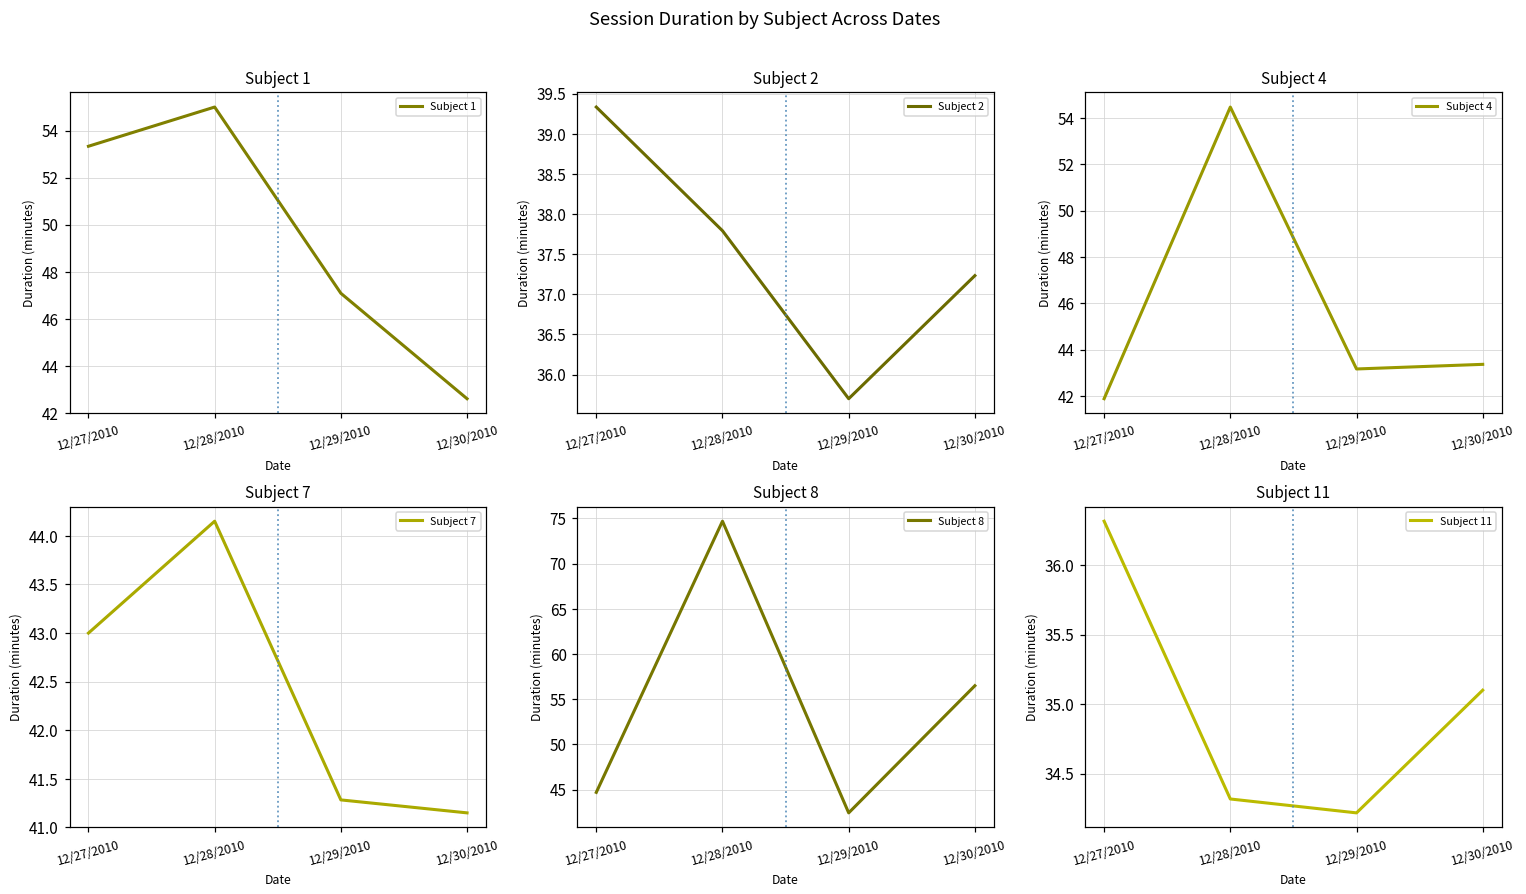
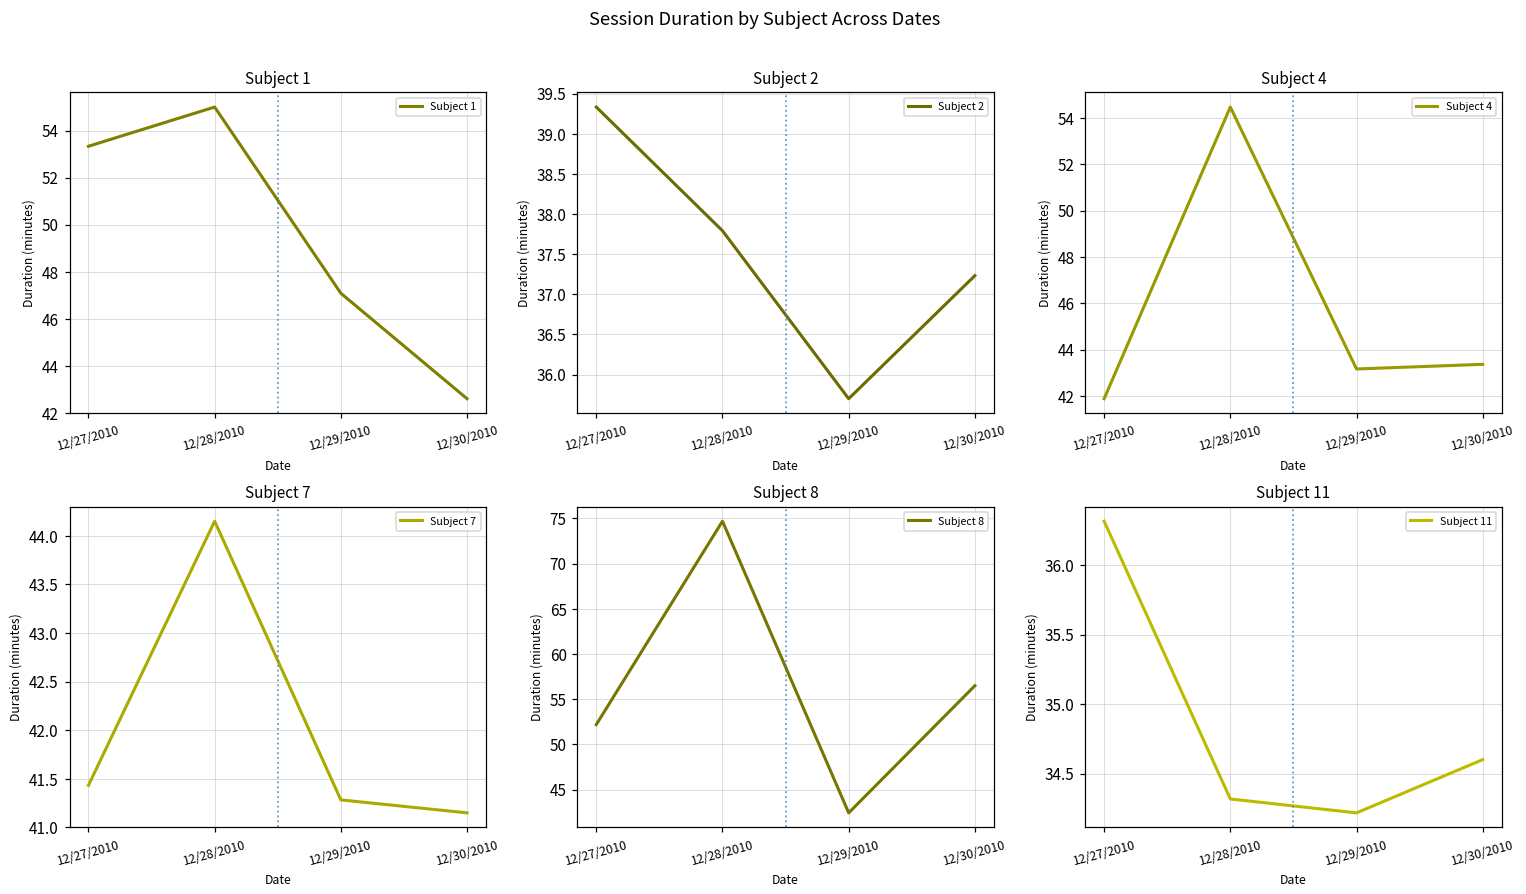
Subject 7, 12/27/2010: 43.0 -> 41.4
Subject 8, 12/27/2010: 45 -> 52
Subject 11, 12/30/2010: 35.1 -> 34.6
